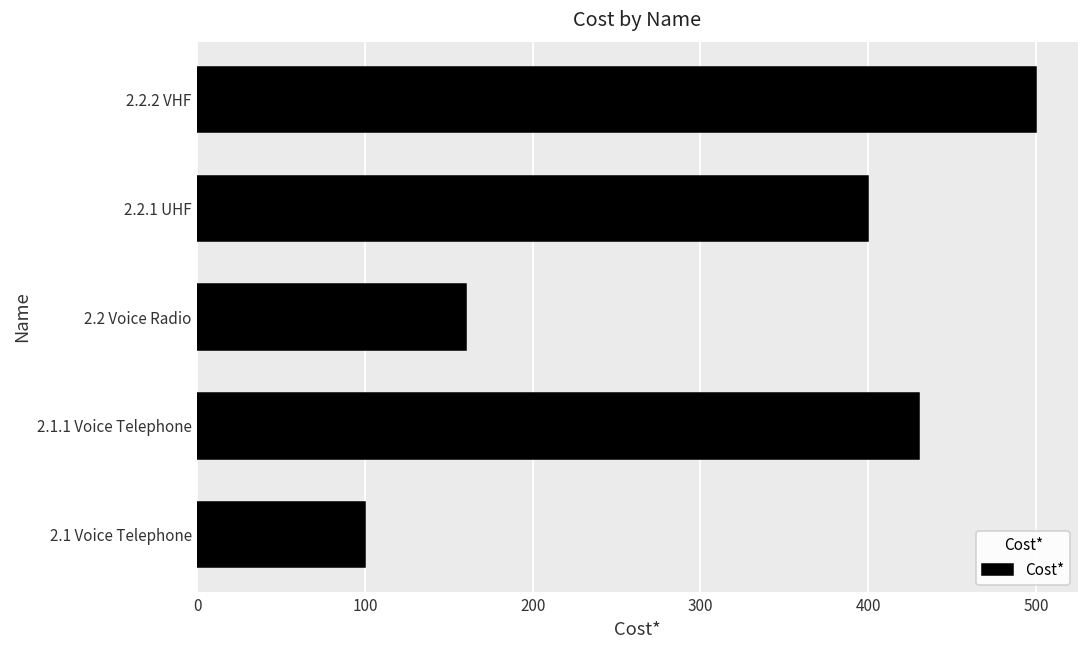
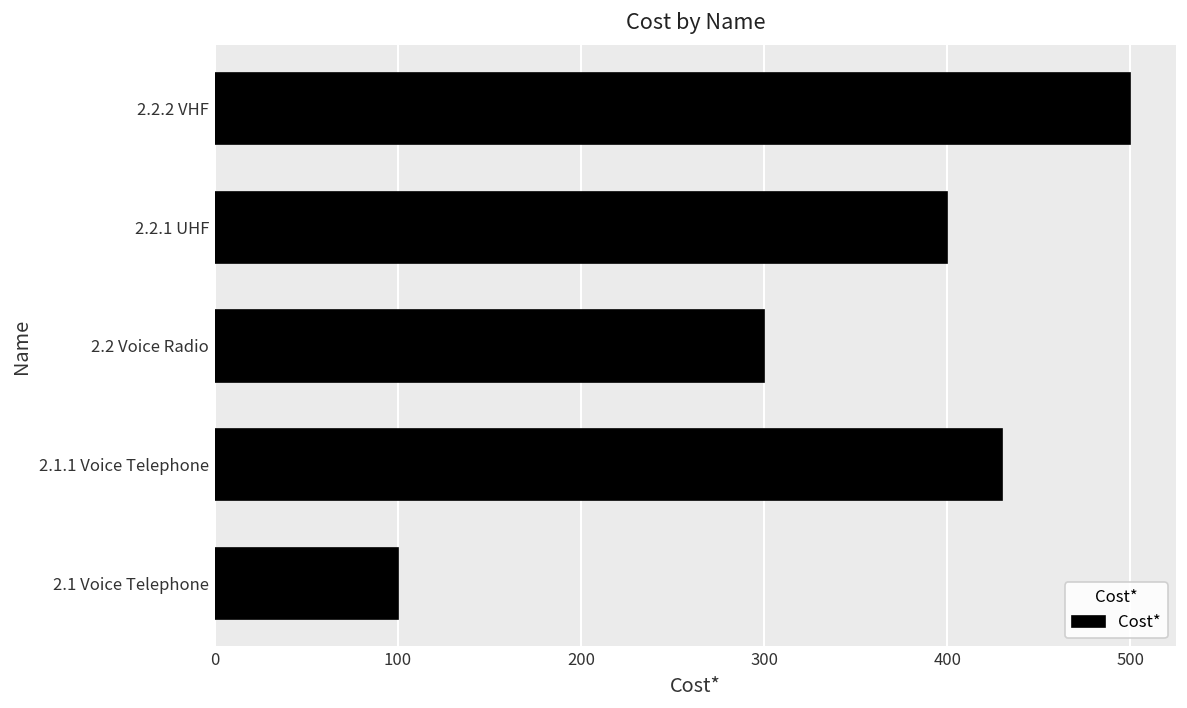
2.2 Voice Radio: 160 -> 300
